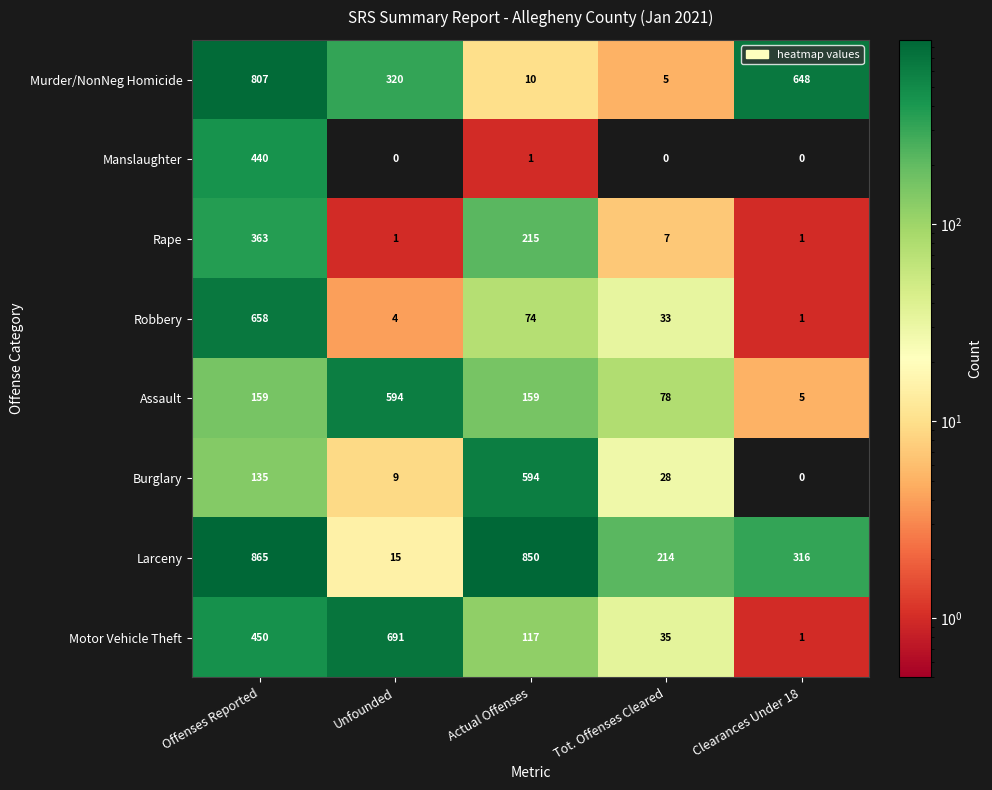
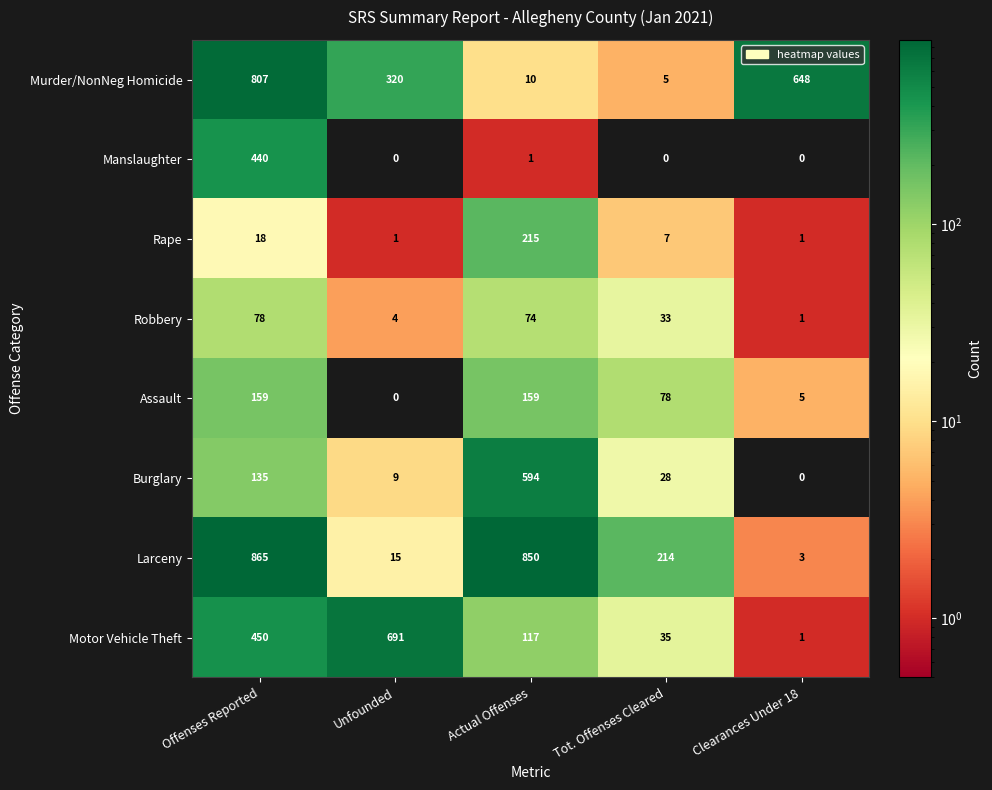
Rape, Offenses Reported: 363 -> 18
Robbery, Offenses Reported: 658 -> 78
Assault, Unfounded: 594 -> 0
Larceny, Clearances Under 18: 316 -> 3
